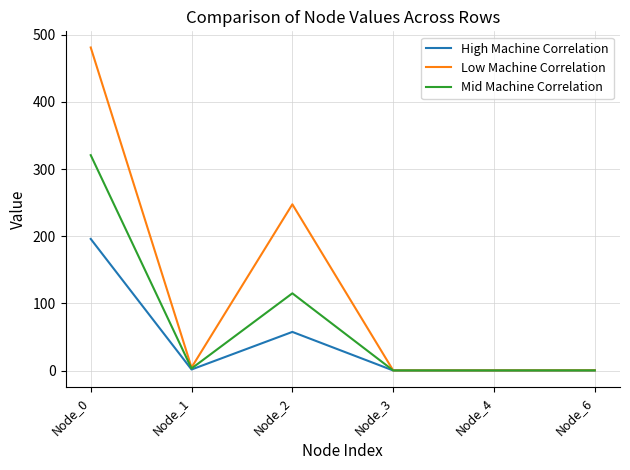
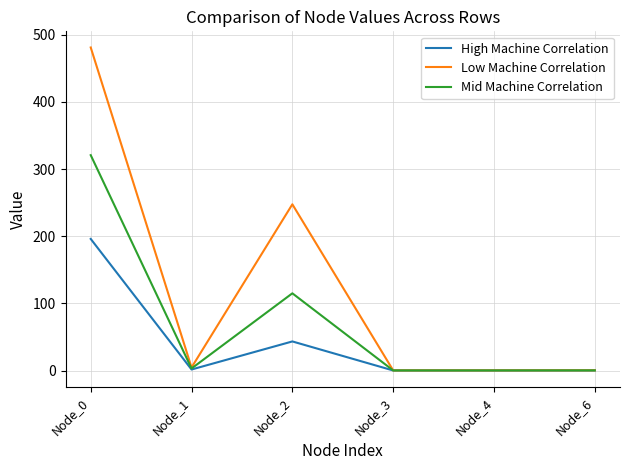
High Machine Correlation, Node_2: 60 -> 40
